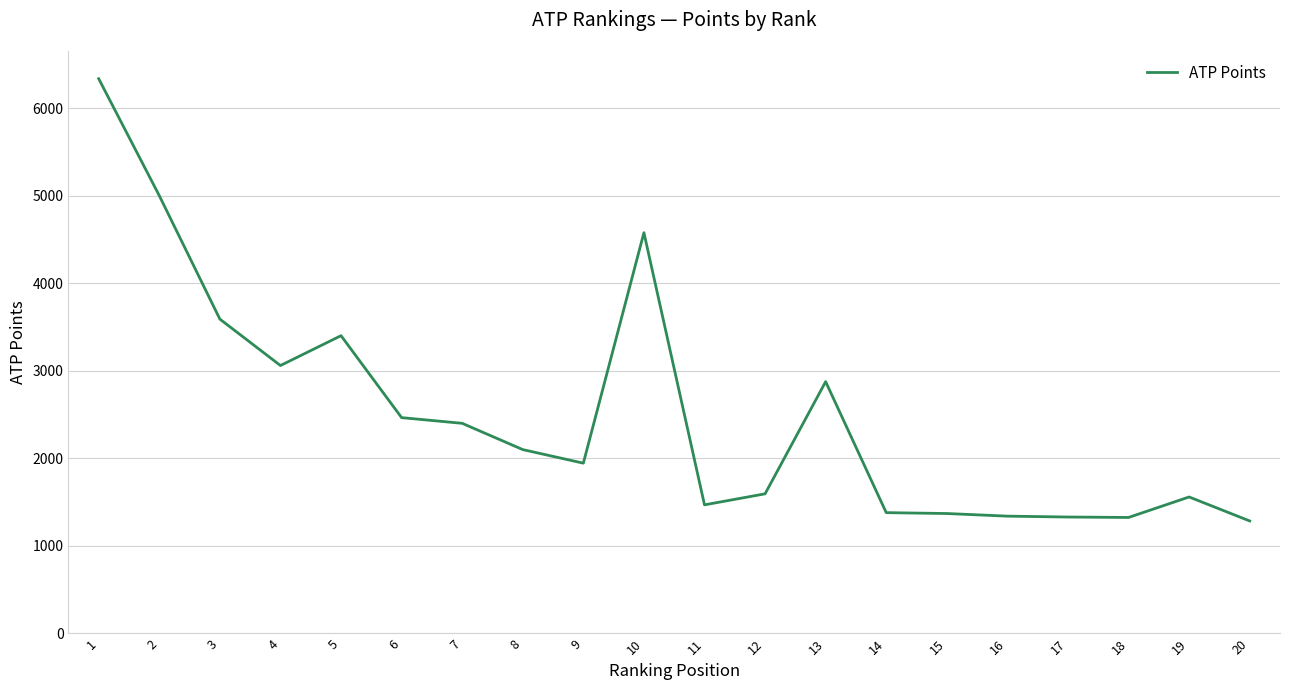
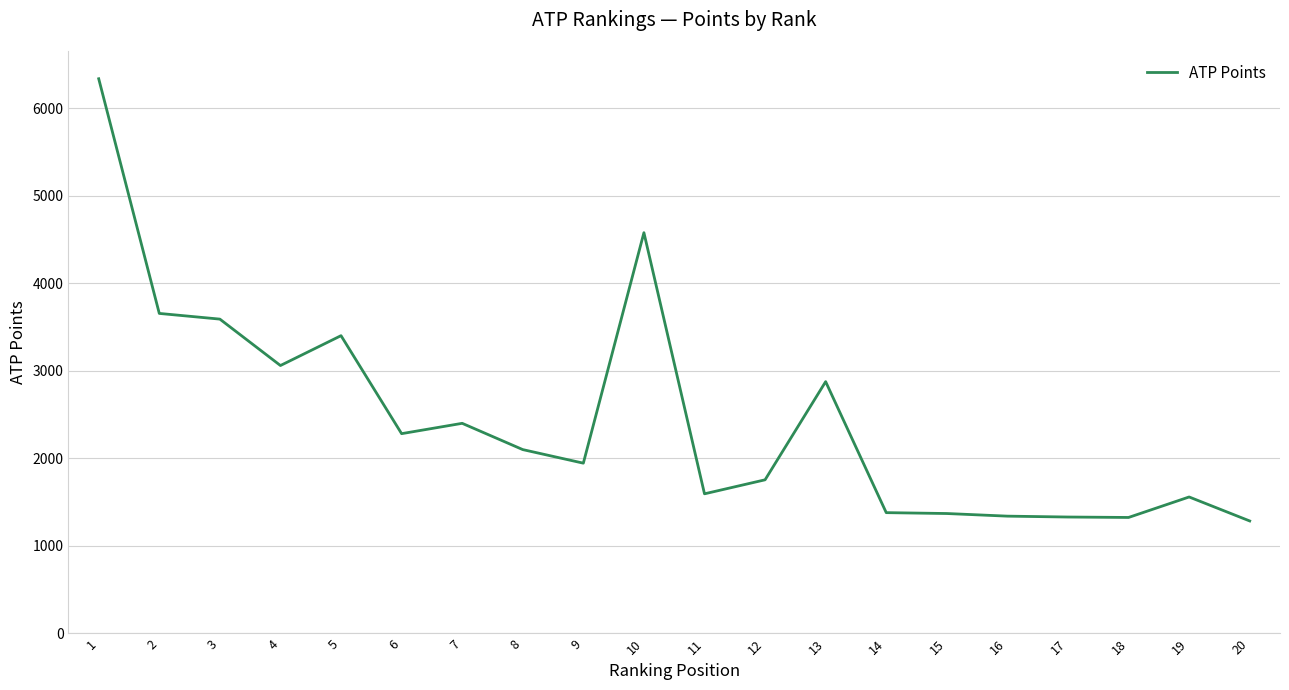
2: 5000 -> 3700
6: 2500 -> 2300
11: 1500 -> 1600
12: 1600 -> 1800
